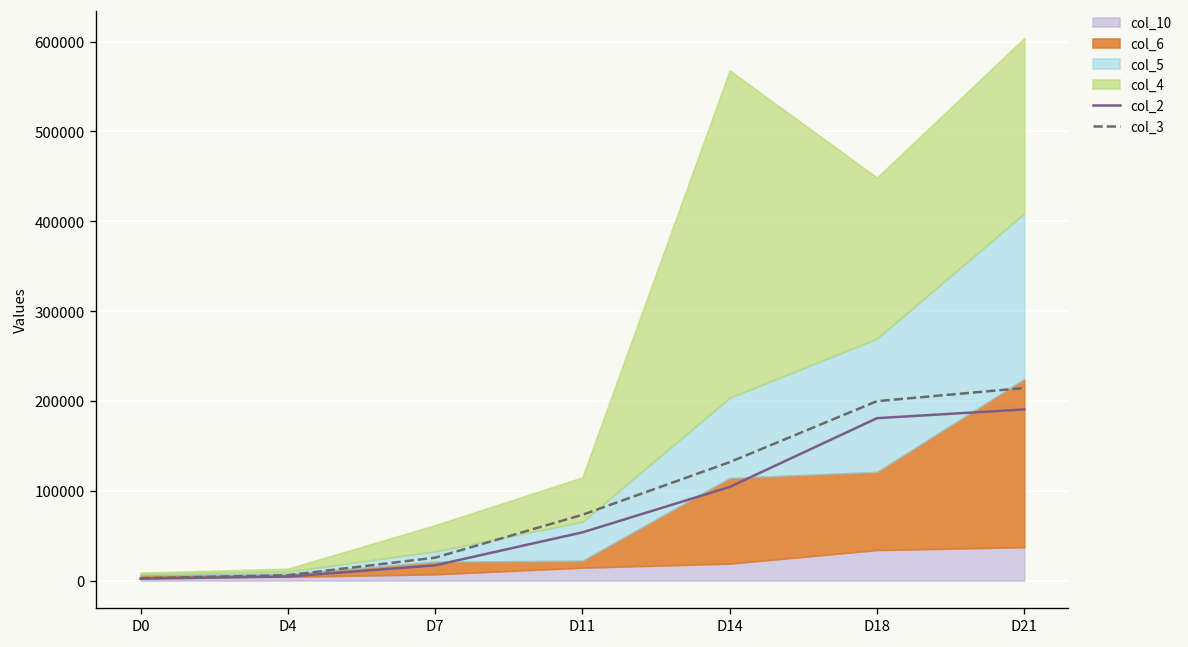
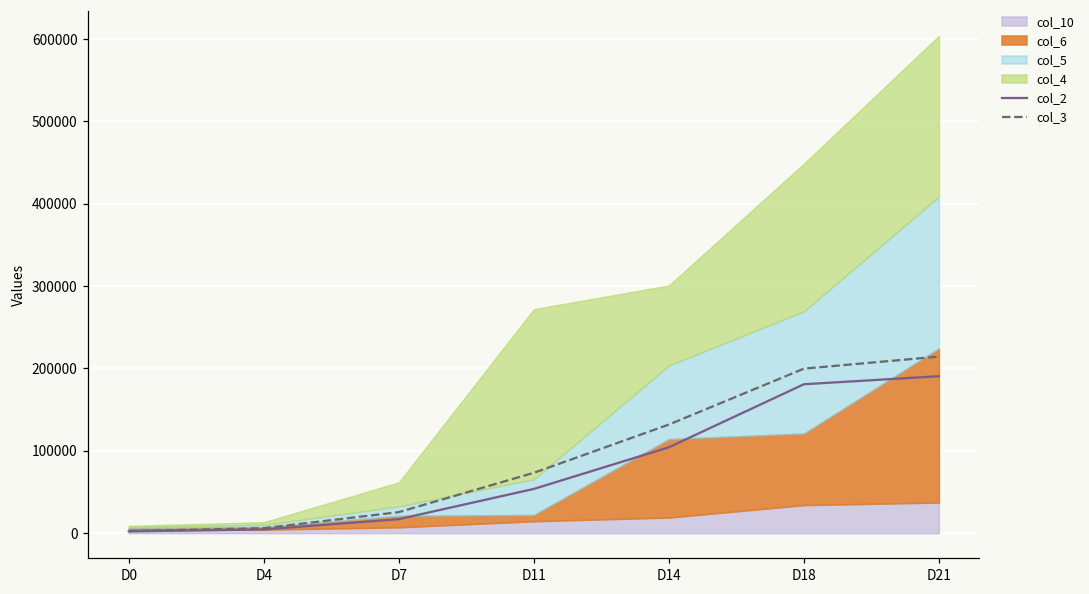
col_4, D11: 50000 -> 210000
col_4, D14: 360000 -> 100000
